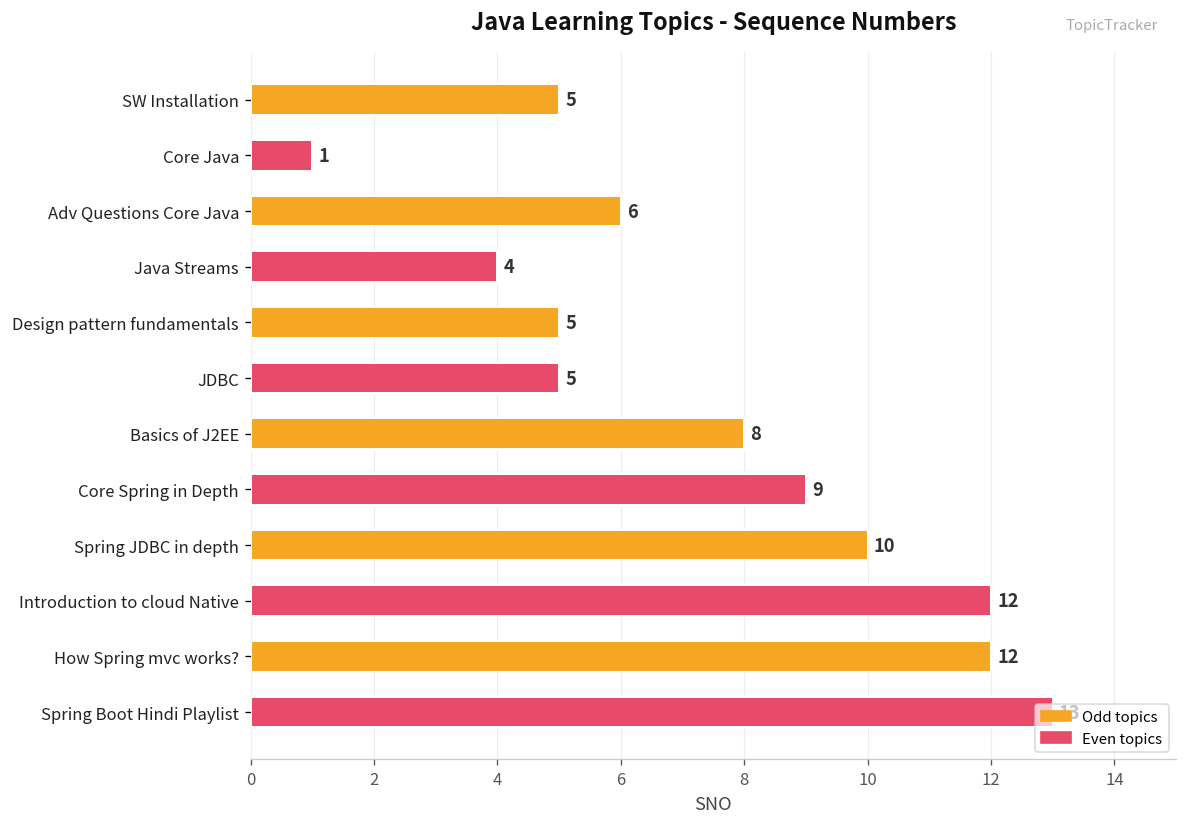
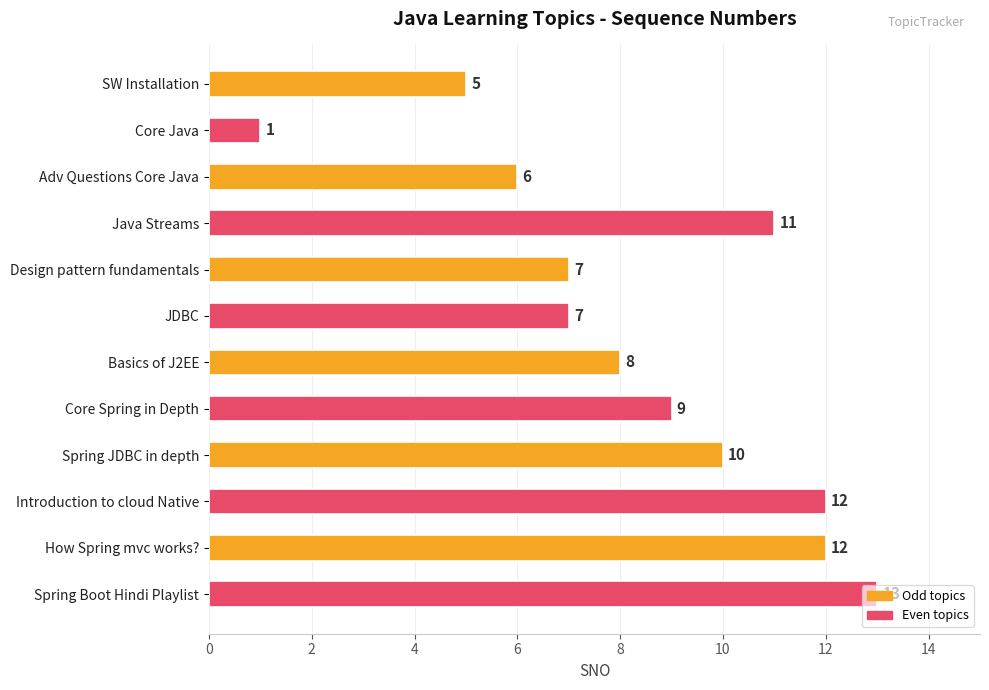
Java Streams: 4 -> 11
Design pattern fundamentals: 5 -> 7
JDBC: 5 -> 7
